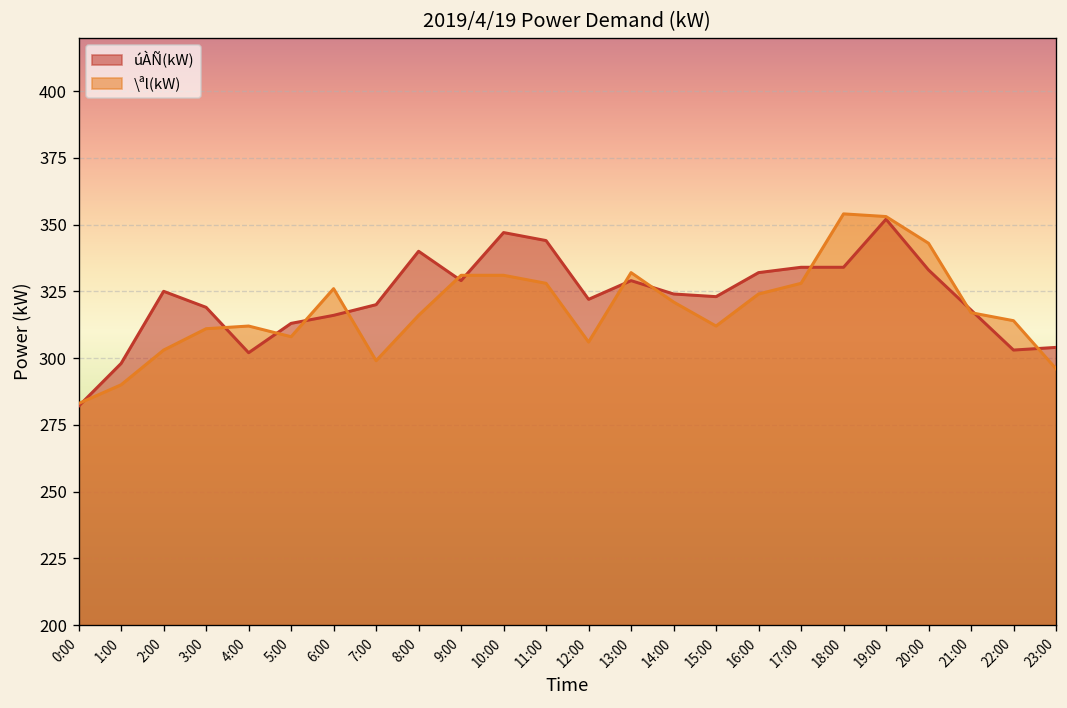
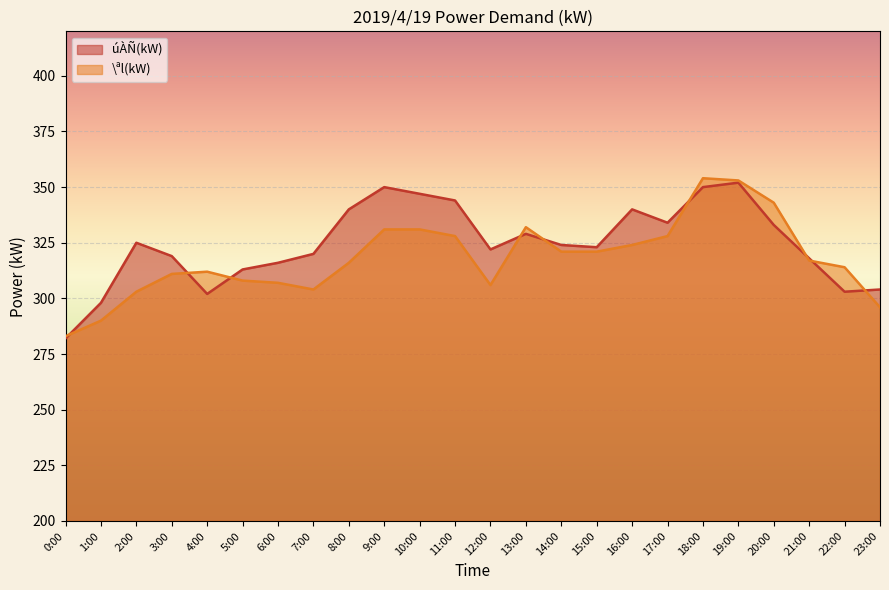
\ªl(kW), 6:00: 326 -> 307
\ªl(kW), 7:00: 299 -> 304
úÀÑ(kW), 9:00: 329 -> 350
\ªl(kW), 15:00: 312 -> 321
úÀÑ(kW), 16:00: 332 -> 340
úÀÑ(kW), 18:00: 334 -> 350
